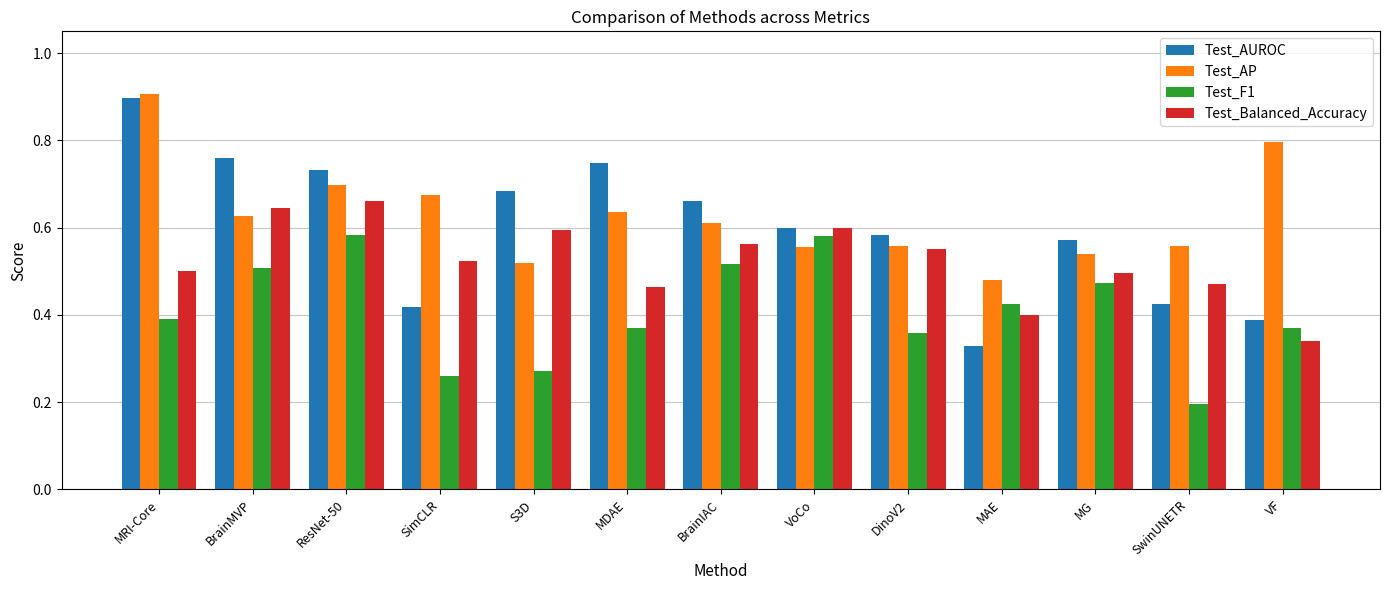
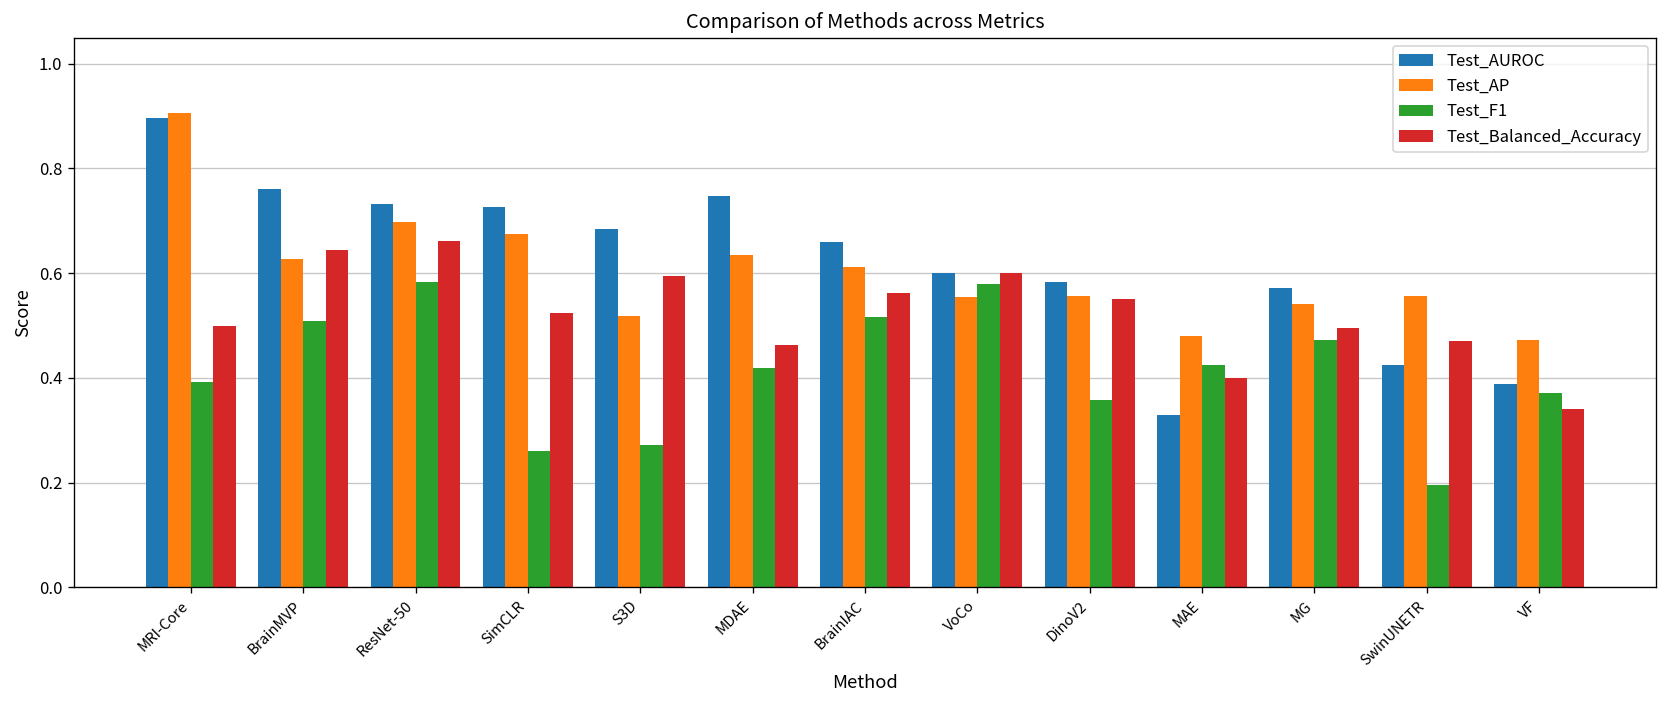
Test_AUROC, SimCLR: 0.42 -> 0.73
Test_F1, MDAE: 0.37 -> 0.42
Test_AP, VF: 0.80 -> 0.47
